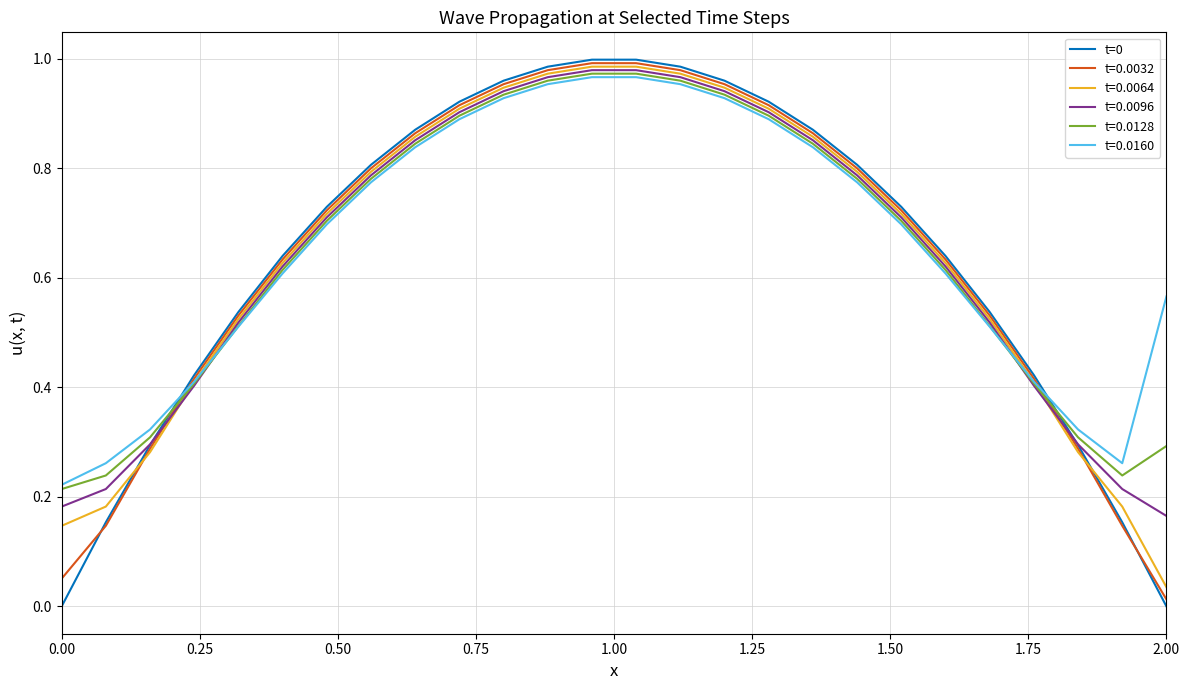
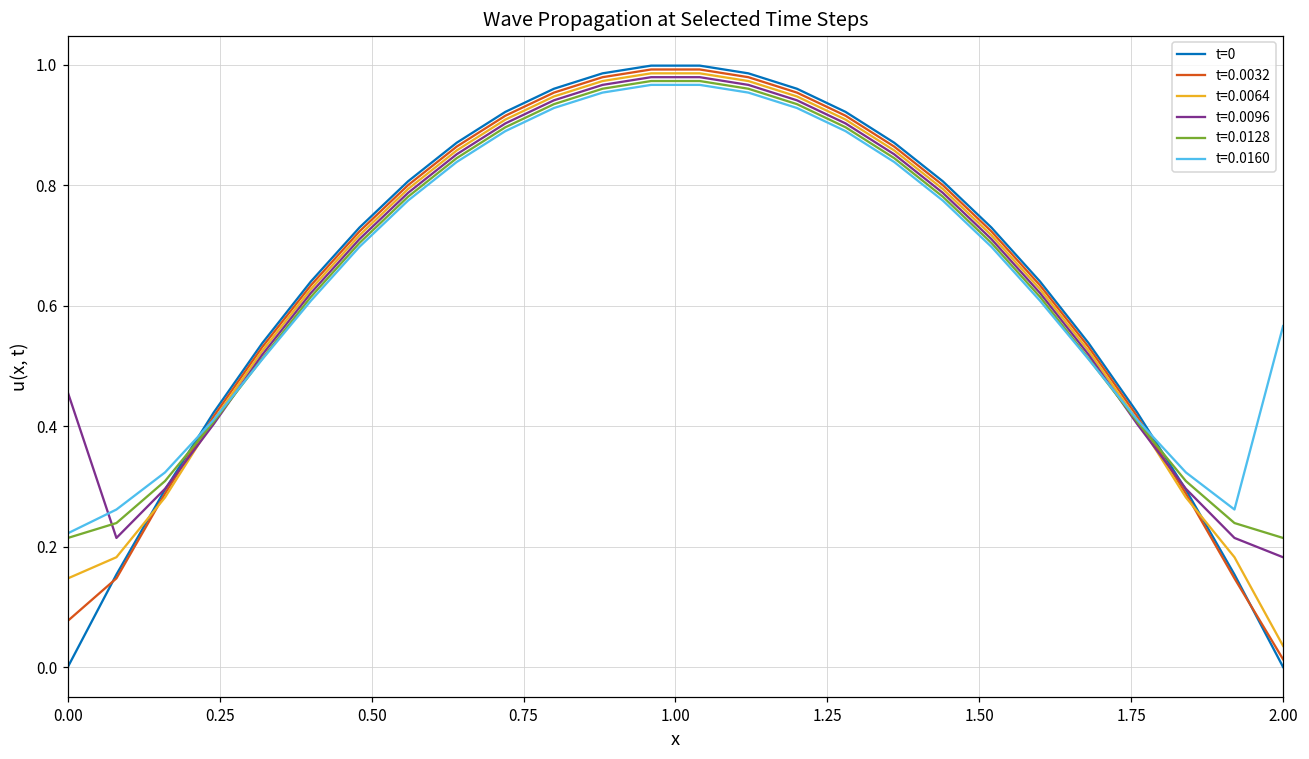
t=0.0032, 0.00: 0.05 -> 0.08
t=0.0096, 0.00: 0.18 -> 0.46
t=0.0096, 2.00: 0.17 -> 0.18
t=0.0128, 2.00: 0.29 -> 0.21
